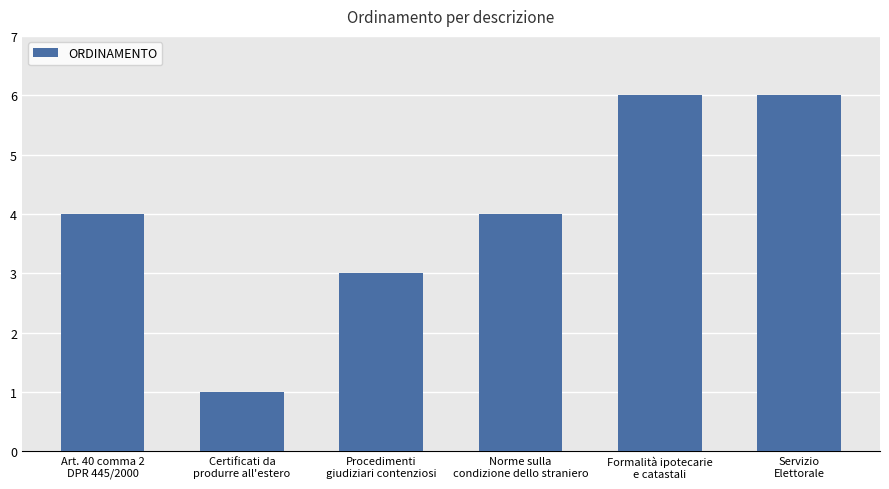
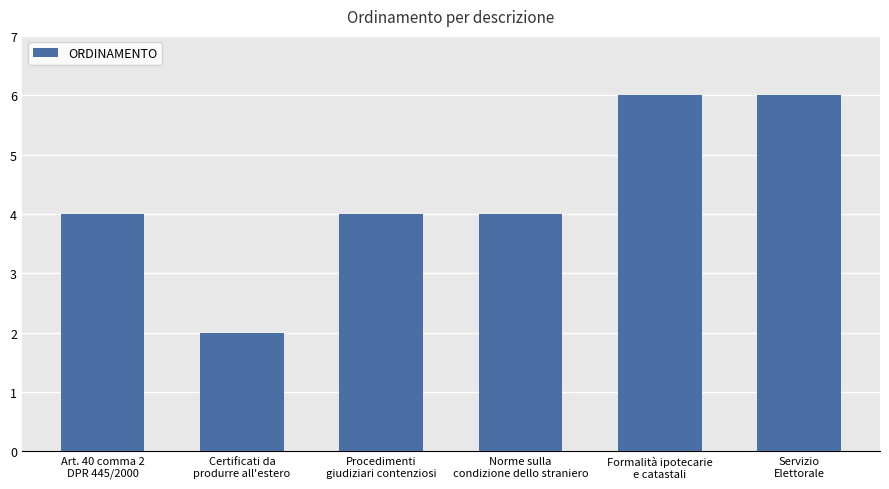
Certificati da produrre all'estero: 1 -> 2
Procedimenti giudiziari contenziosi: 3 -> 4
